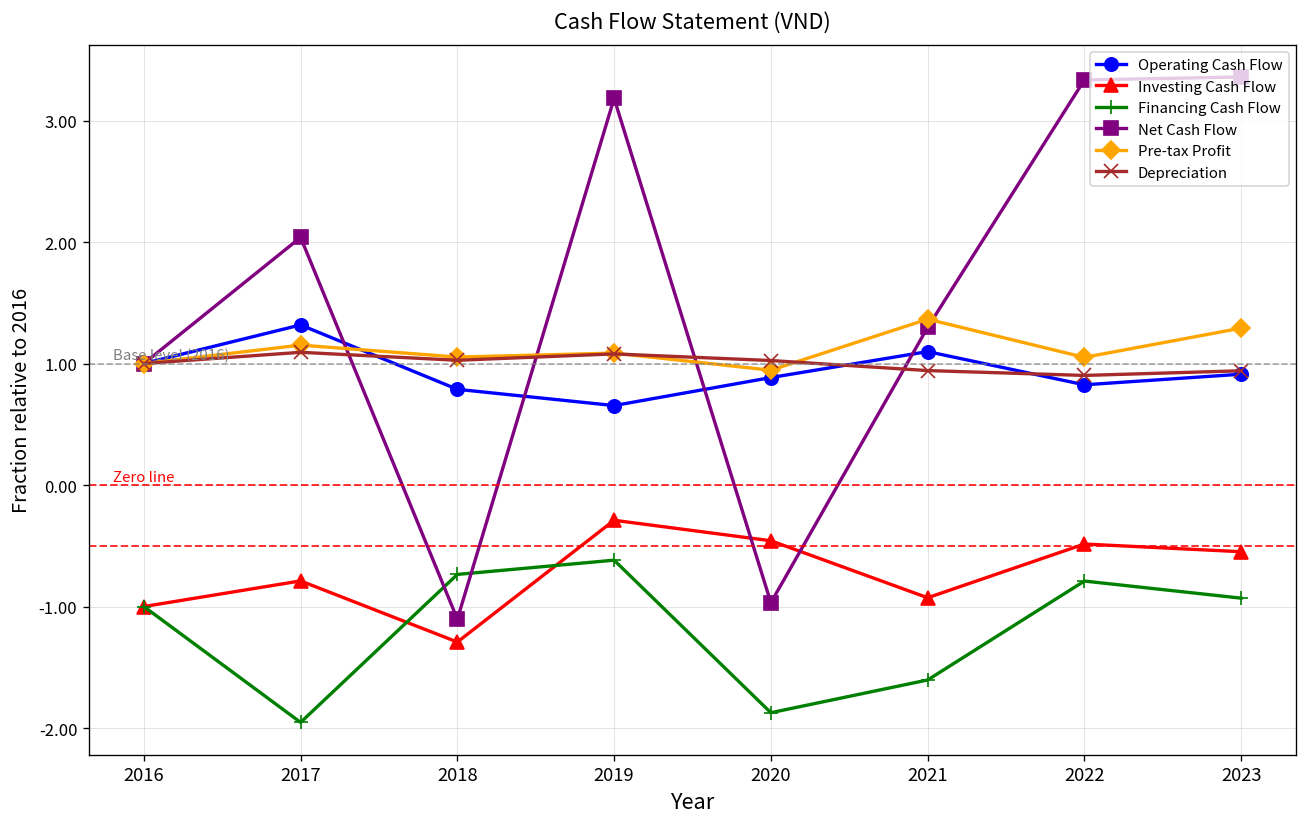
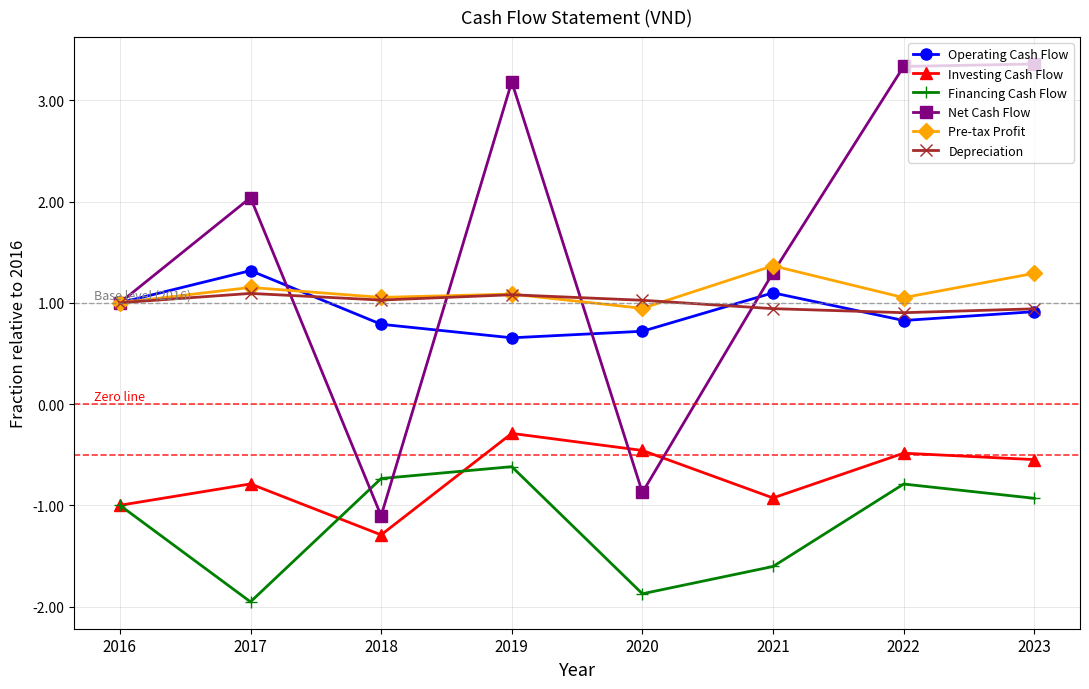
Operating Cash Flow, 2020: 0.88 -> 0.72
Net Cash Flow, 2020: -0.97 -> -0.87
